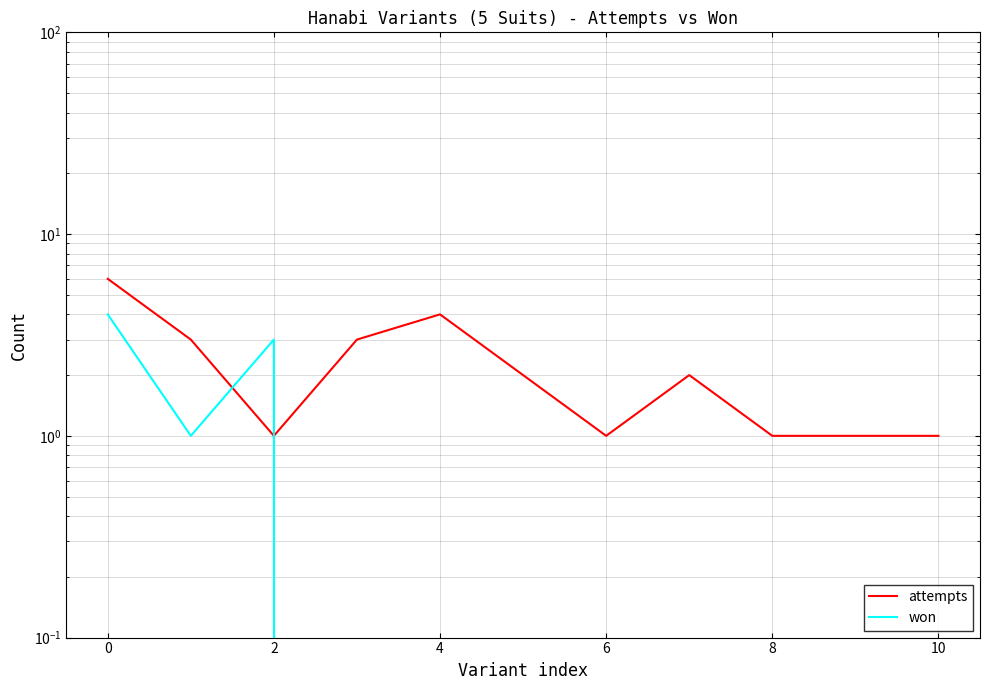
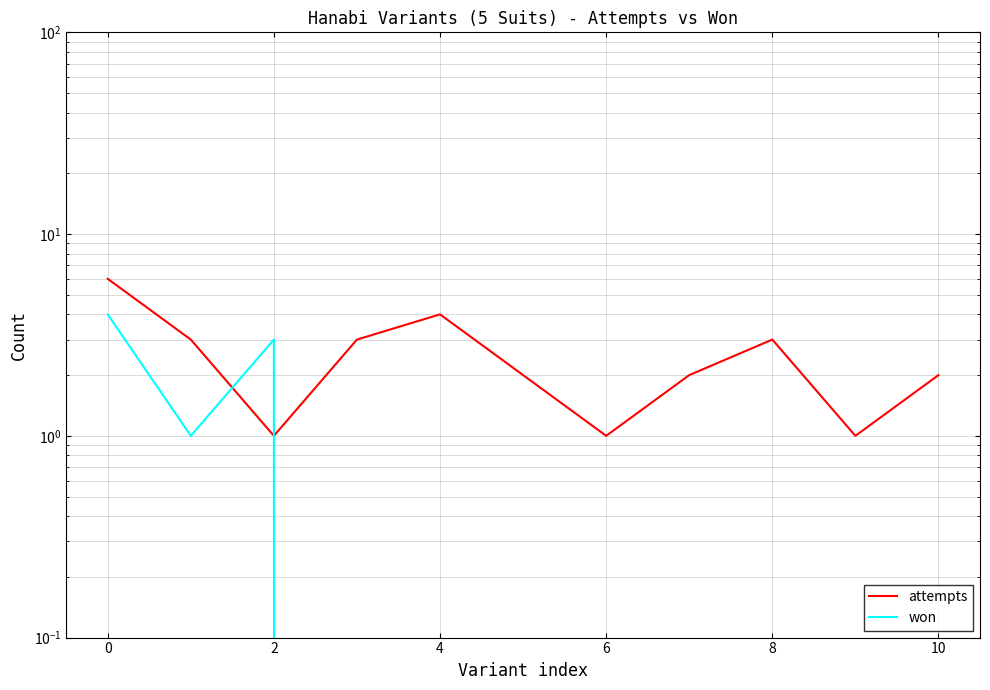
attempts, 8: 1 -> 3
attempts, 10: 1 -> 2
